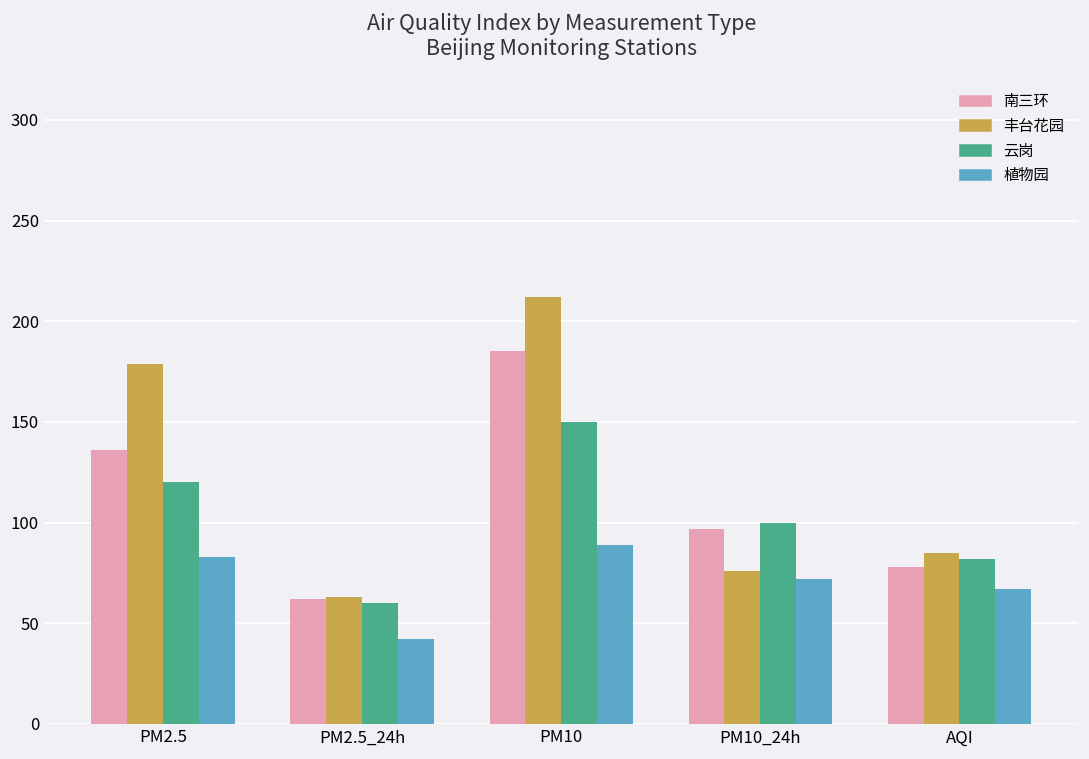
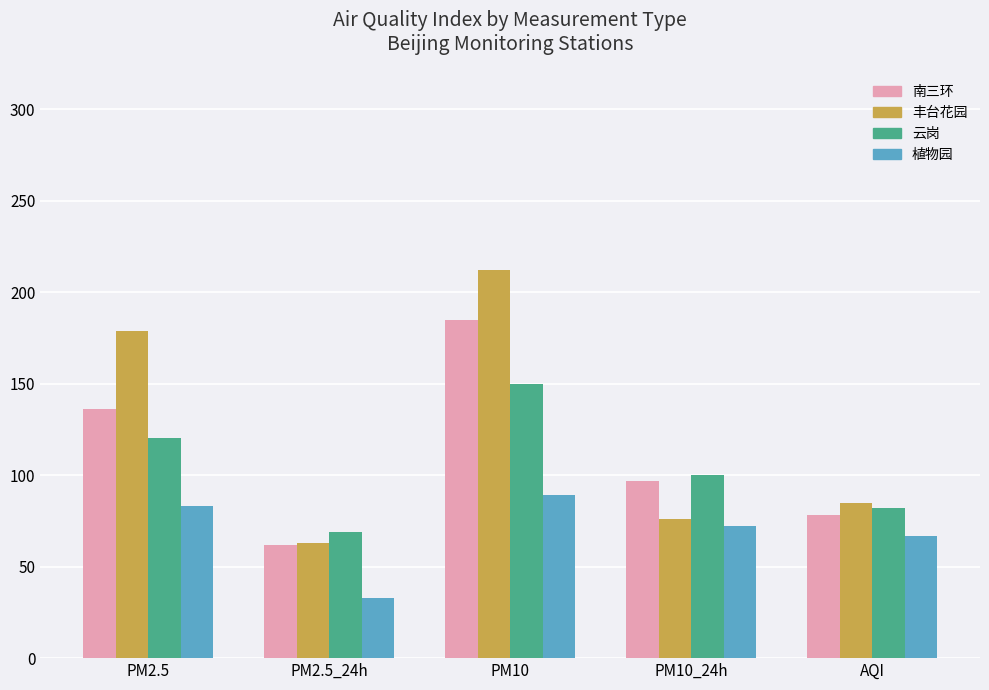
云岗, PM2.5_24h: 60 -> 69
植物园, PM2.5_24h: 42 -> 33
